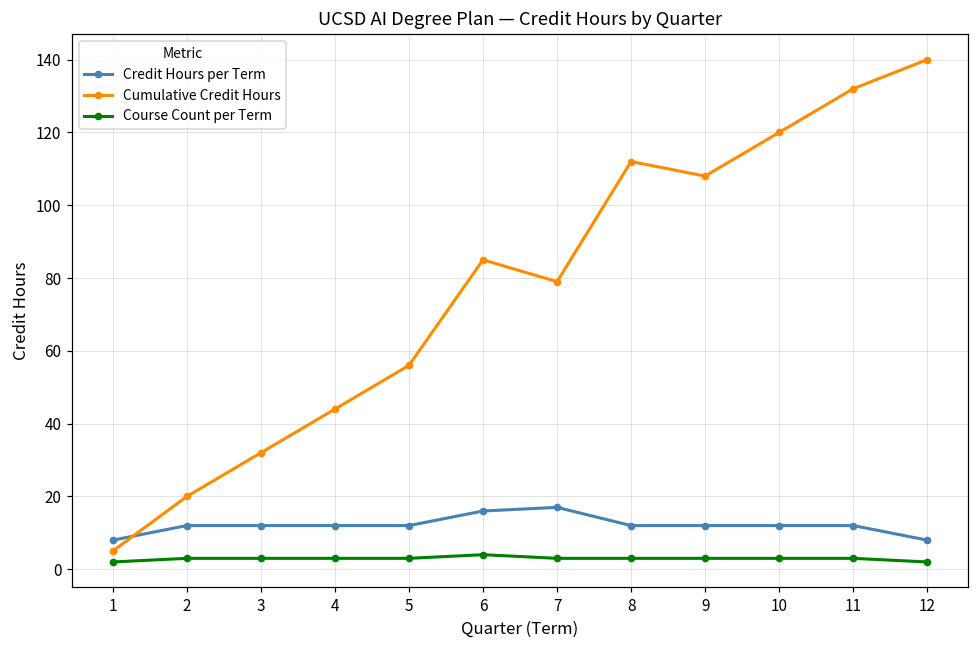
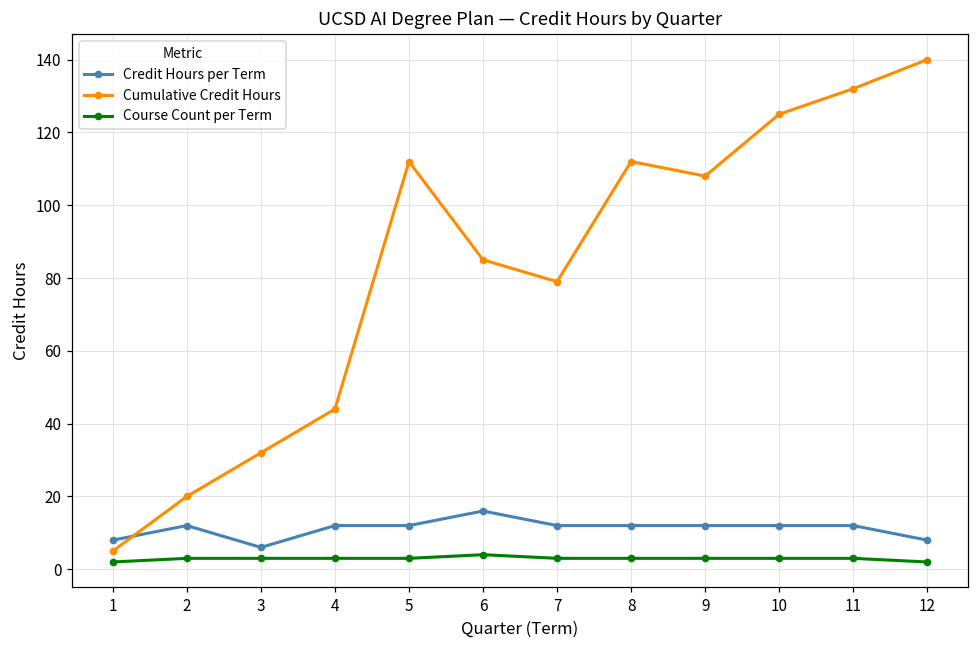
Credit Hours per Term, 3: 12 -> 6
Cumulative Credit Hours, 5: 56 -> 112
Credit Hours per Term, 7: 17 -> 12
Cumulative Credit Hours, 10: 120 -> 125
